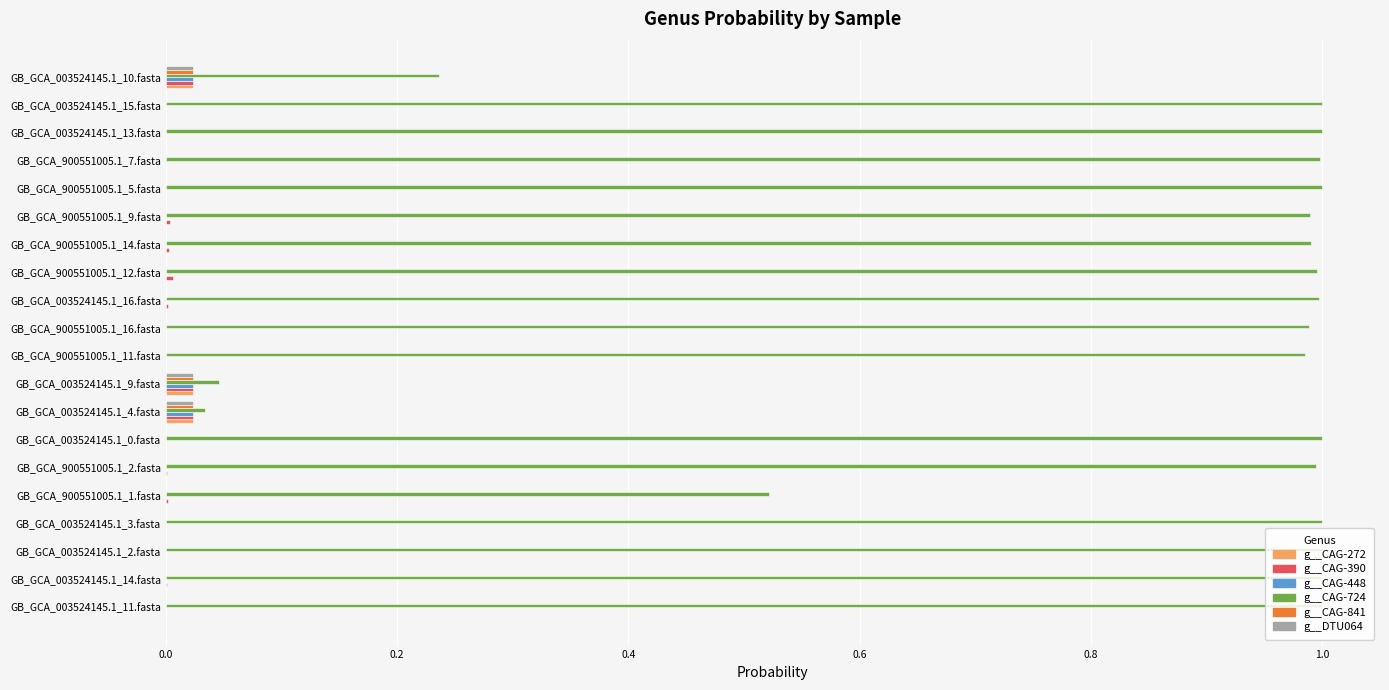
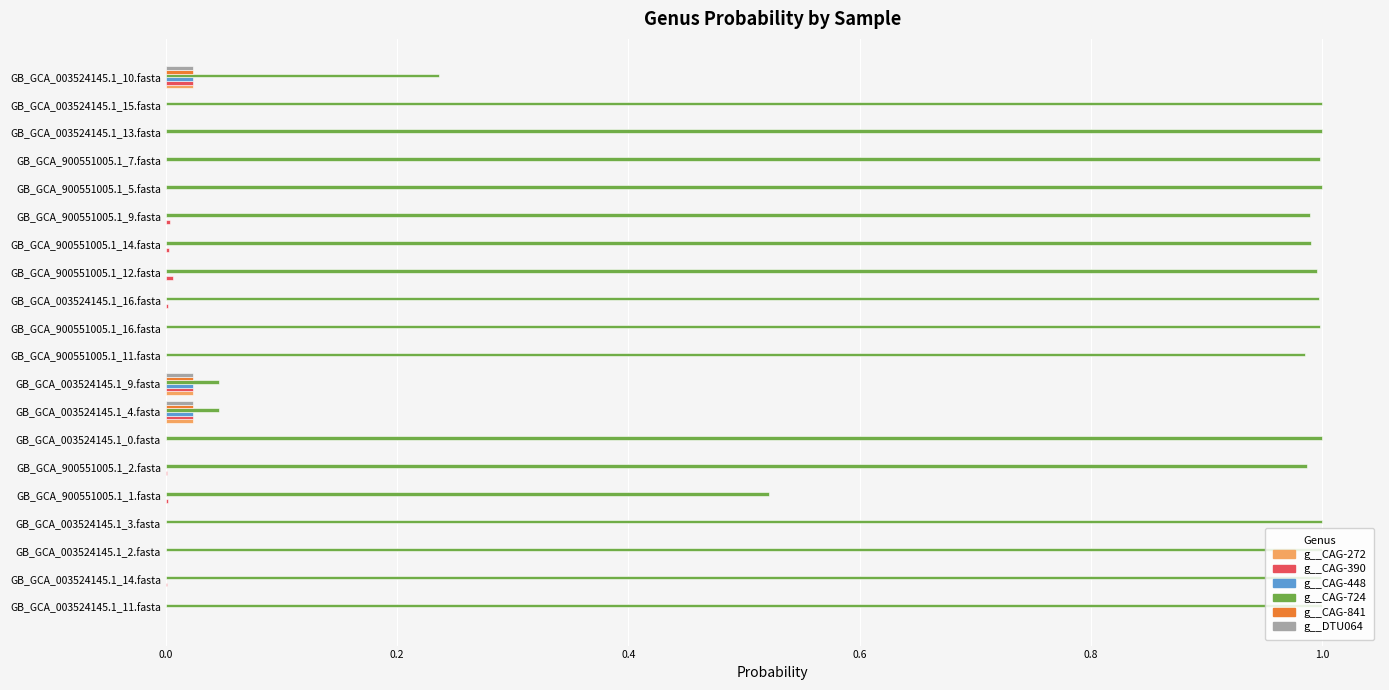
g__CAG-724, GB_GCA_900551005.1_16.fasta: 0.989 -> 0.998
g__CAG-724, GB_GCA_003524145.1_4.fasta: 0.034 -> 0.046
g__CAG-724, GB_GCA_900551005.1_2.fasta: 0.995 -> 0.987
